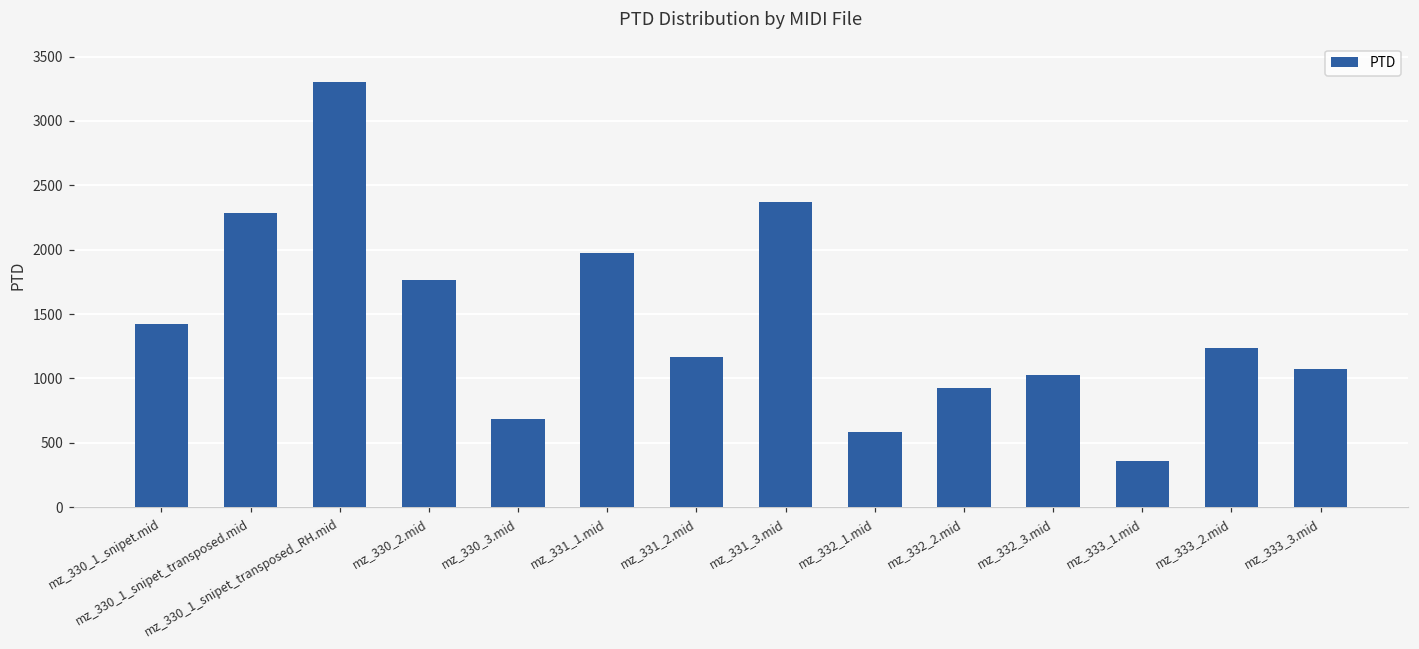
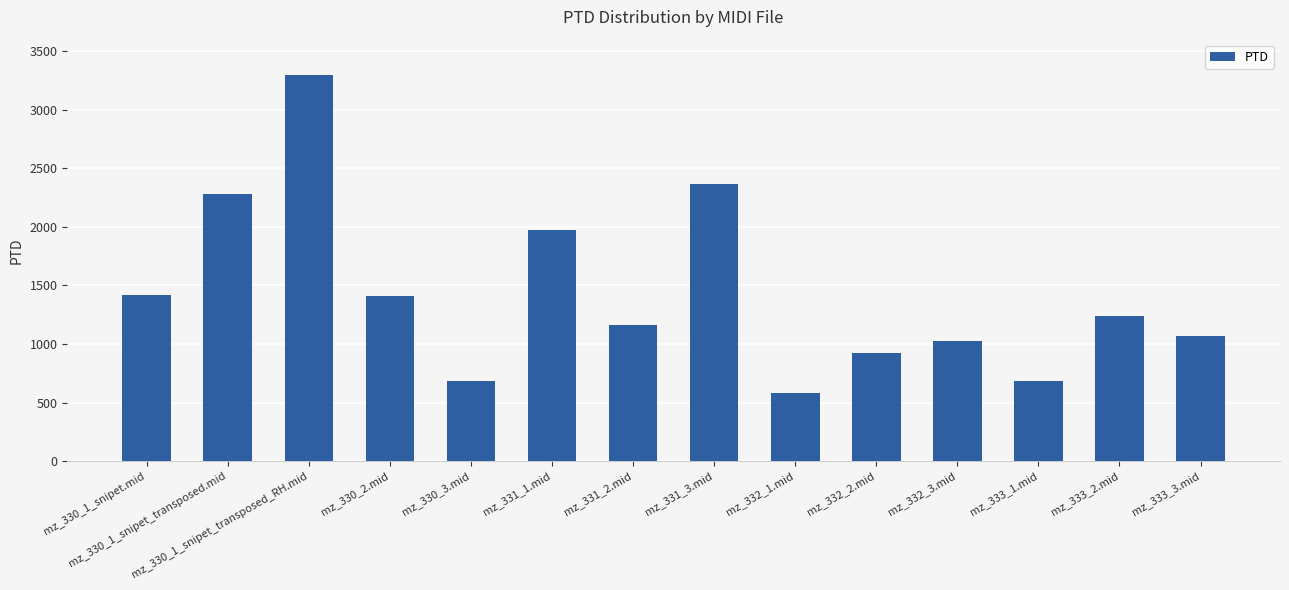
mz_330_2.mid: 1770 -> 1410
mz_333_1.mid: 360 -> 690
